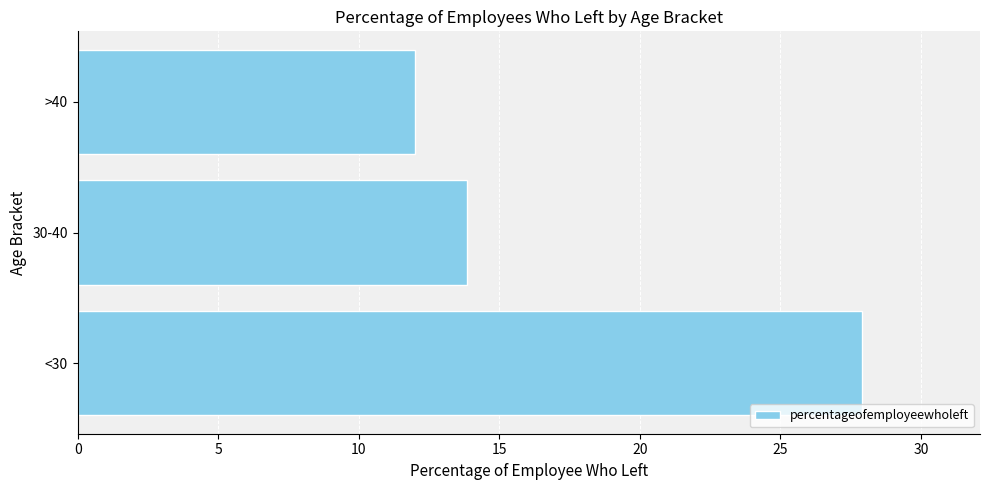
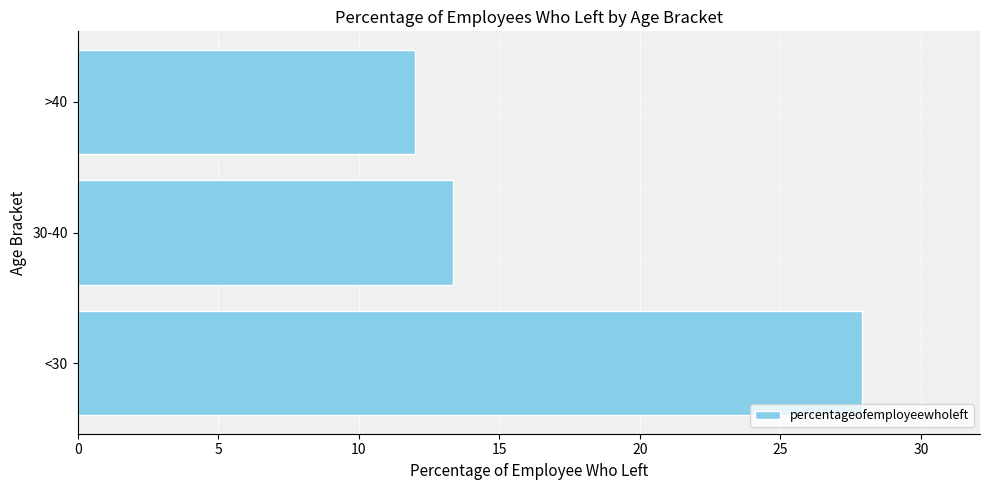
30-40: 13.8 -> 13.3
